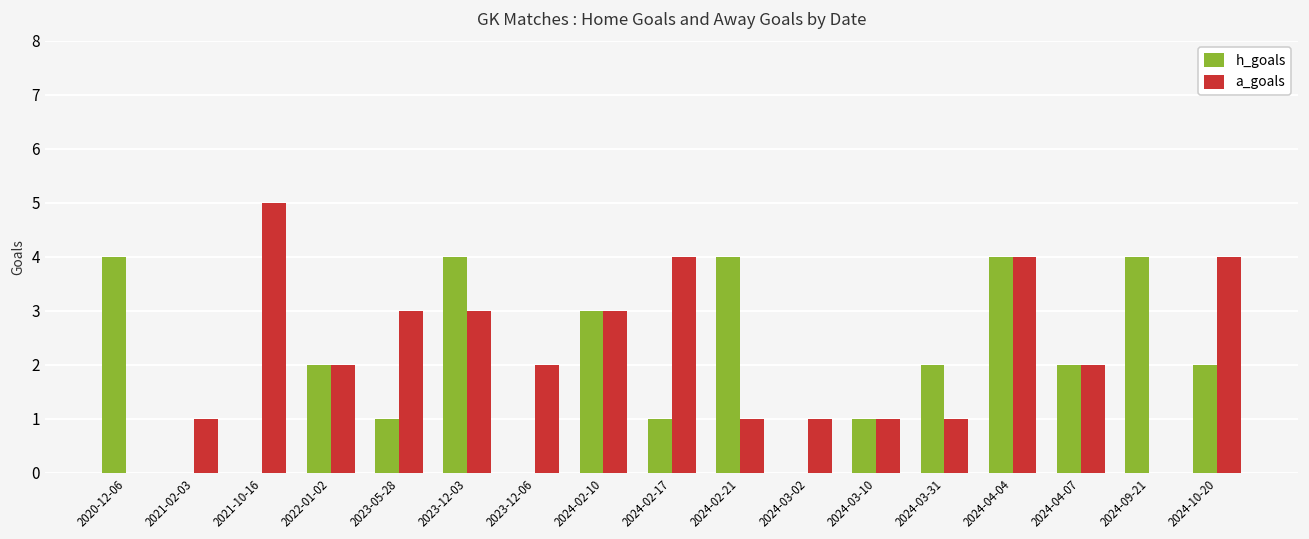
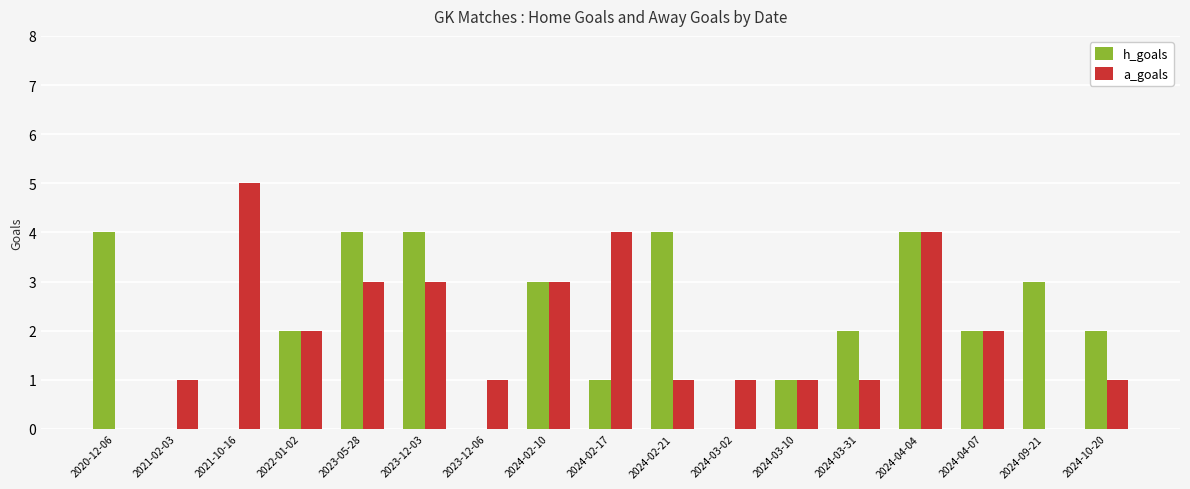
h_goals, 2023-05-28: 1 -> 4
a_goals, 2023-12-06: 2 -> 1
h_goals, 2024-09-21: 4 -> 3
a_goals, 2024-10-20: 4 -> 1
